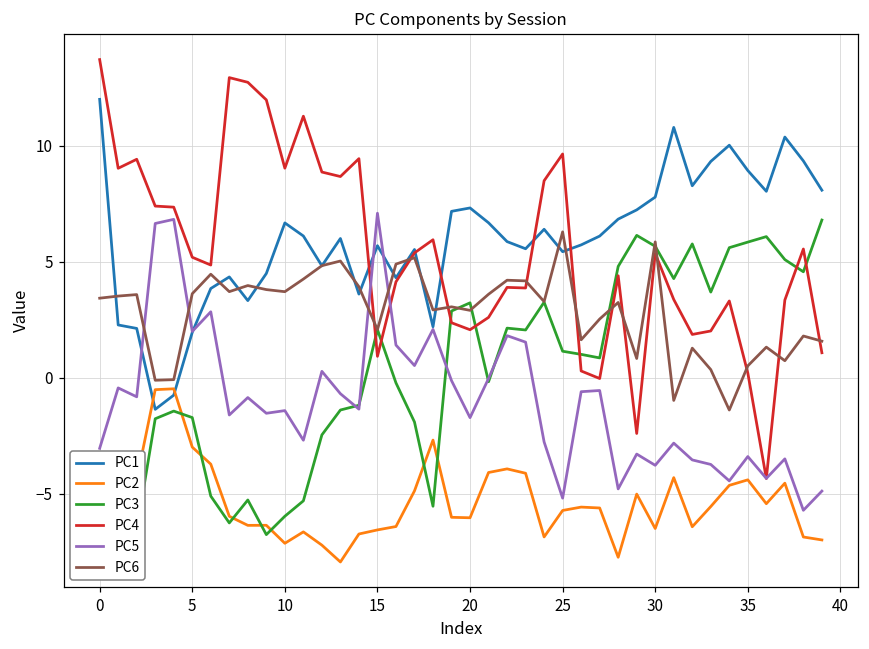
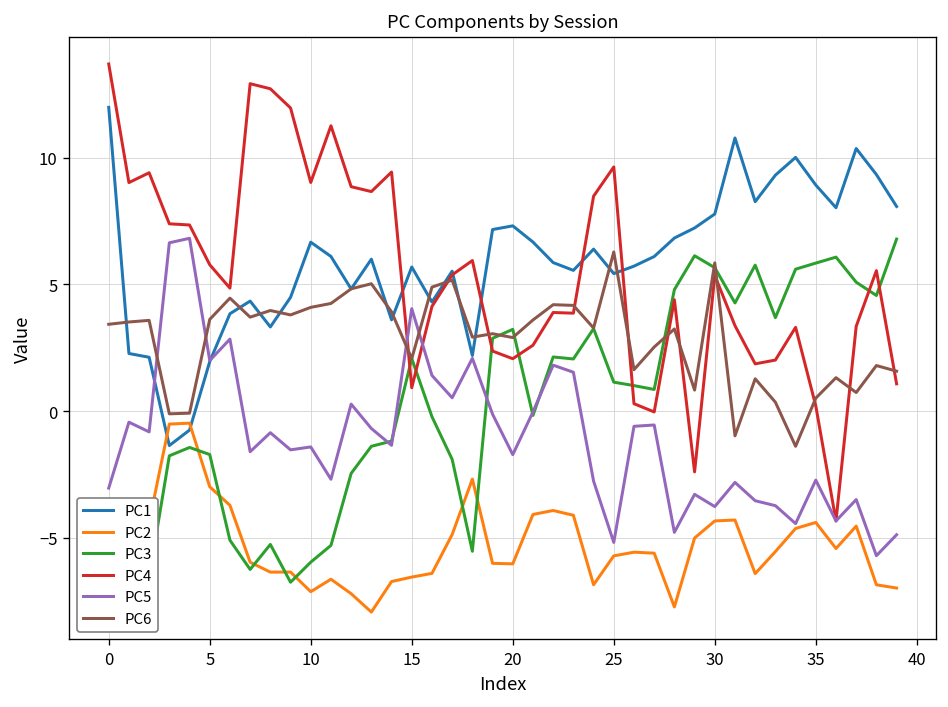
PC4, 5: 5.2 -> 5.8
PC6, 10: 3.7 -> 4.1
PC5, 15: 7.1 -> 4.0
PC2, 30: -6.5 -> -4.3
PC5, 35: -3.4 -> -2.7
